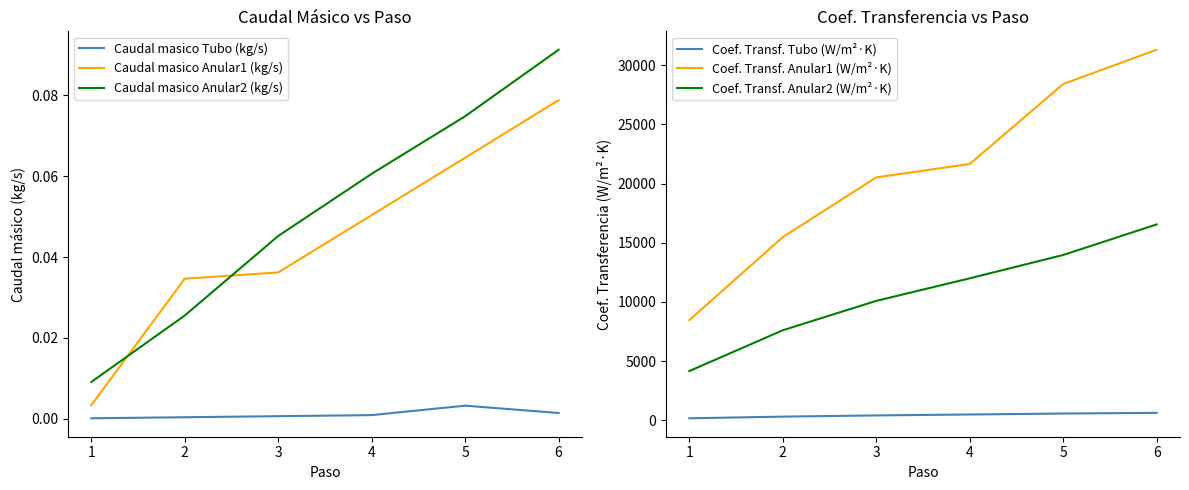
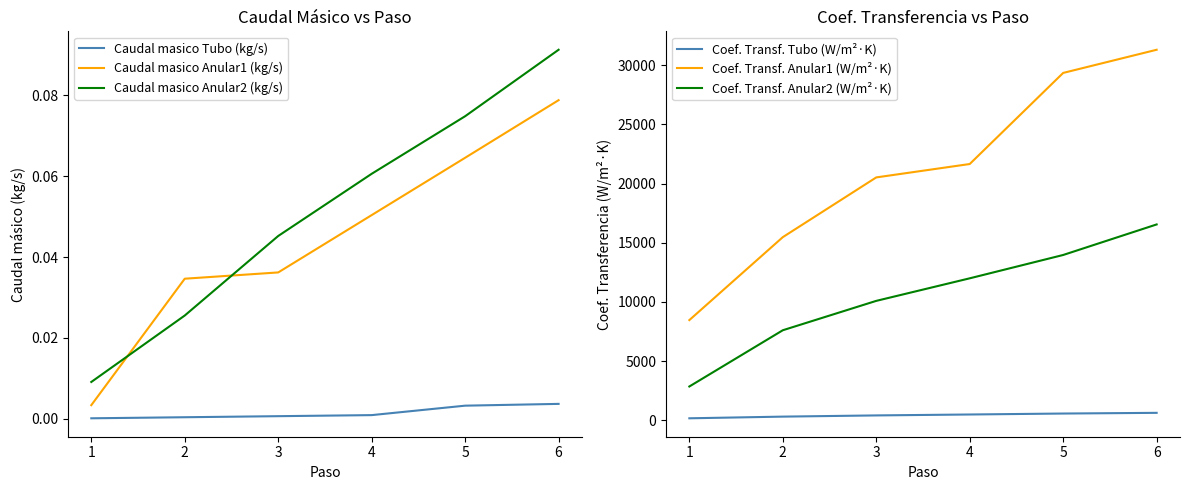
Caudal Másico vs Paso, Caudal masico Tubo (kg/s), 6: 0.001 -> 0.004
Coef. Transferencia vs Paso, Coef. Transf. Anular2 (W/m²·K), 1: 4200 -> 2900
Coef. Transferencia vs Paso, Coef. Transf. Anular1 (W/m²·K), 5: 28400 -> 29300
